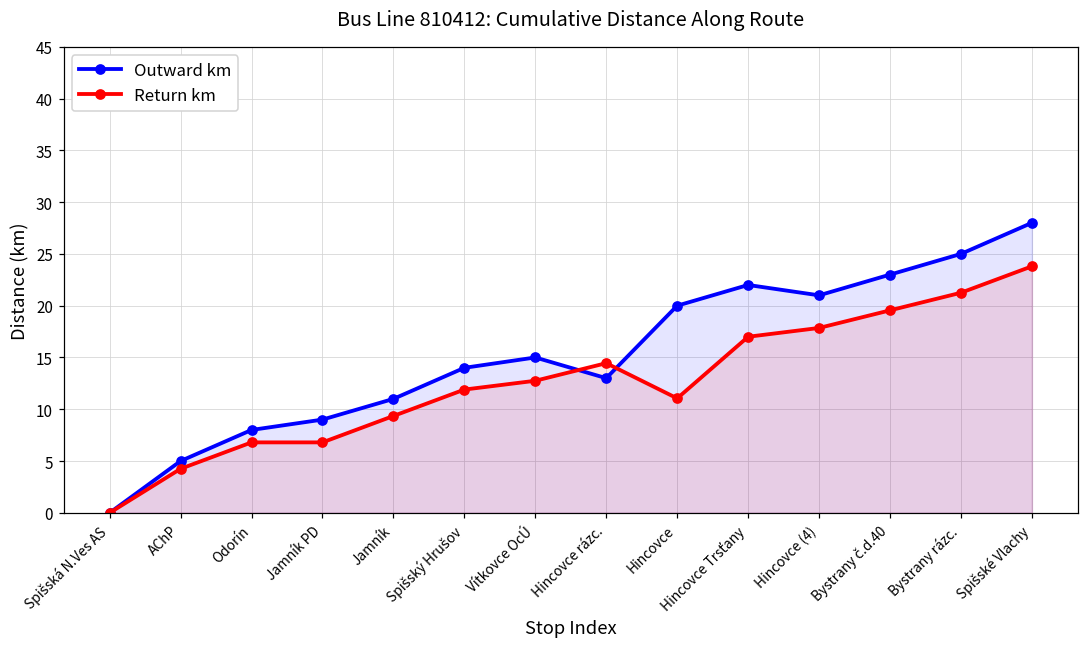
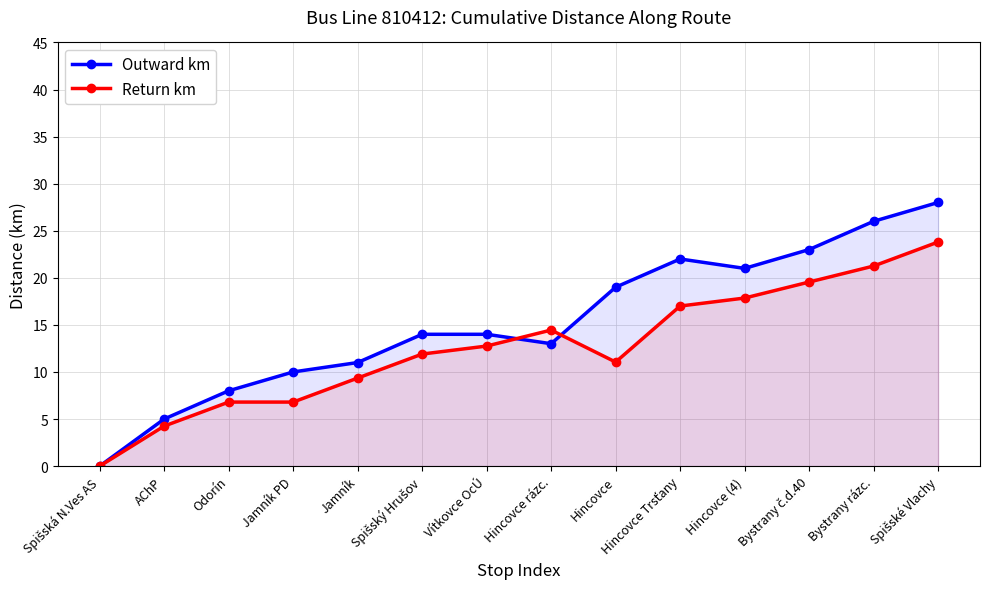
Outward km, Jamník PD: 9 -> 10
Outward km, Vítkovce OcÚ: 15 -> 14
Outward km, Hincovce: 20 -> 19
Outward km, Bystrany rázc.: 25 -> 26
